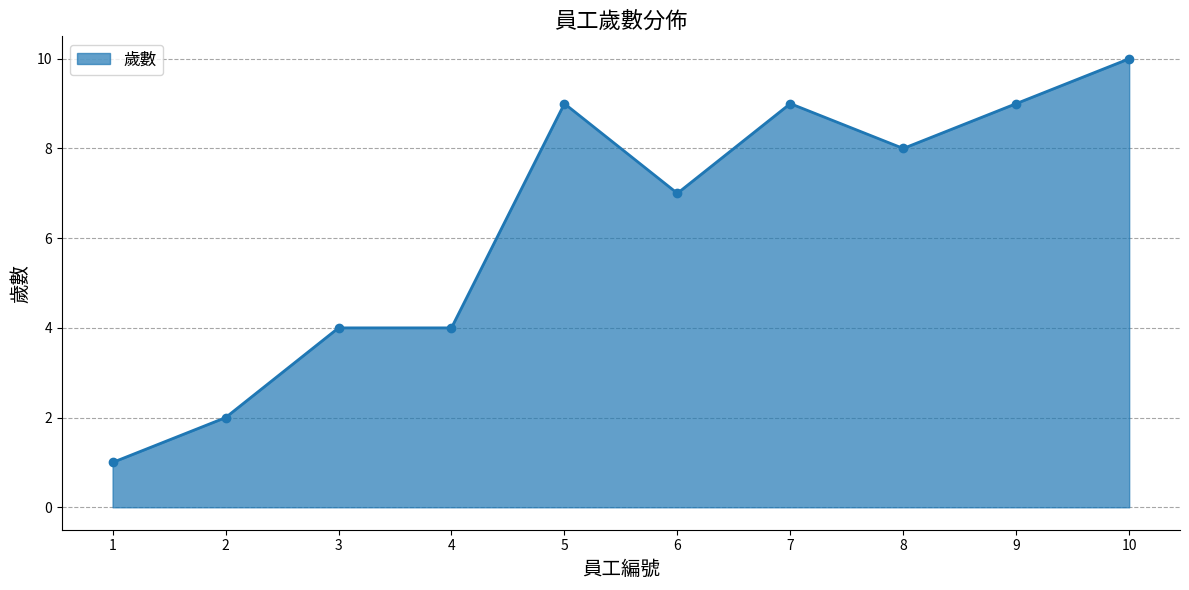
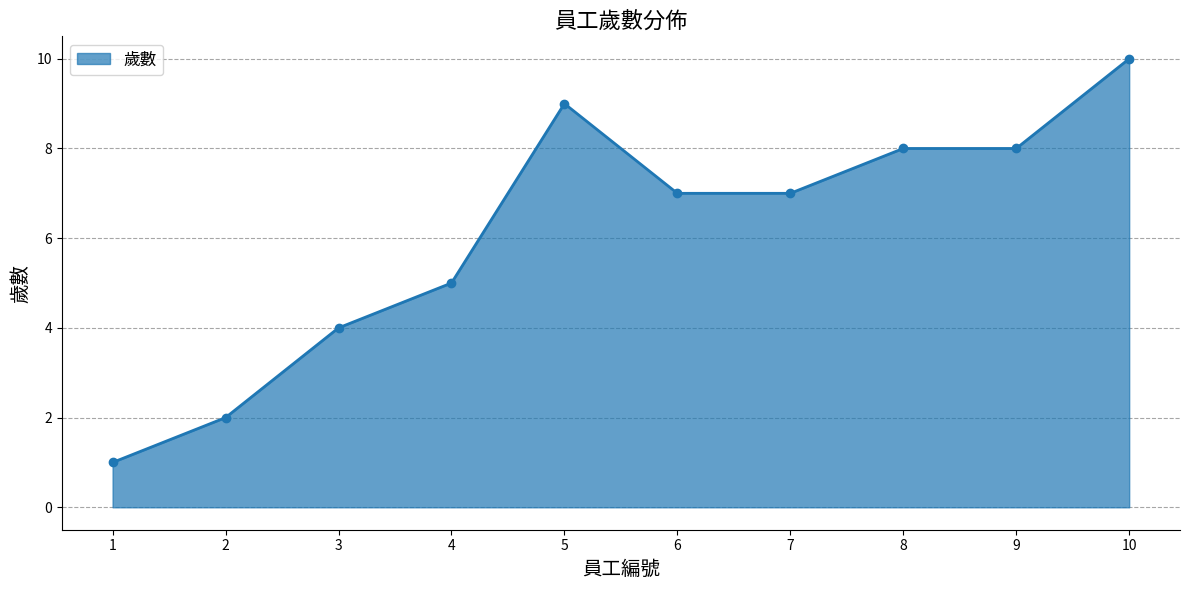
4: 4 -> 5
7: 9 -> 7
9: 9 -> 8
